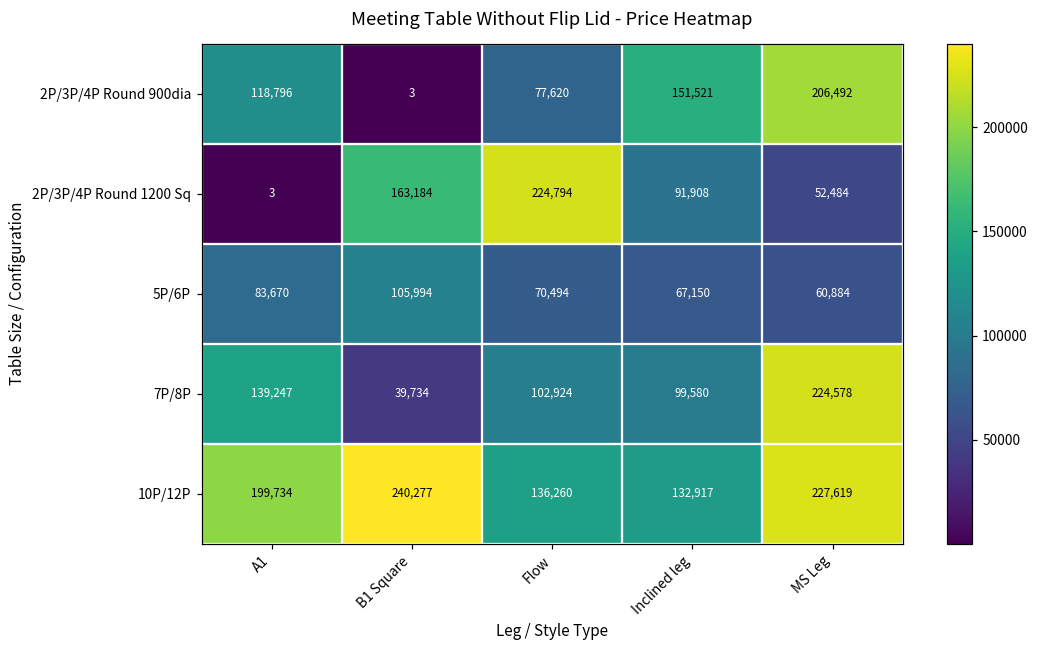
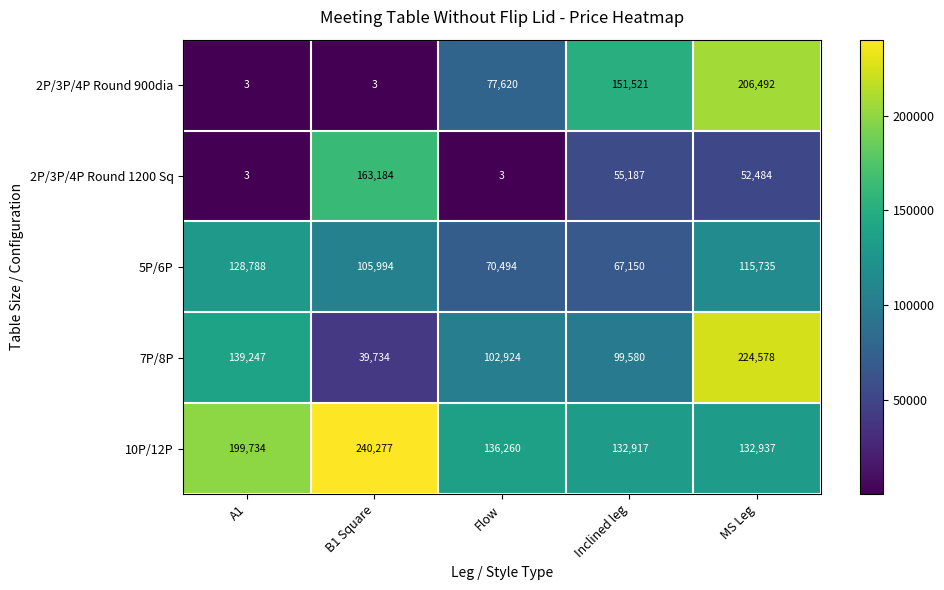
2P/3P/4P Round 900dia, A1: 118,796 -> 3
2P/3P/4P Round 1200 Sq, Flow: 224,794 -> 3
2P/3P/4P Round 1200 Sq, Inclined leg: 91,908 -> 55,187
5P/6P, A1: 83,670 -> 128,788
5P/6P, MS Leg: 60,884 -> 115,735
10P/12P, MS Leg: 227,619 -> 132,937
